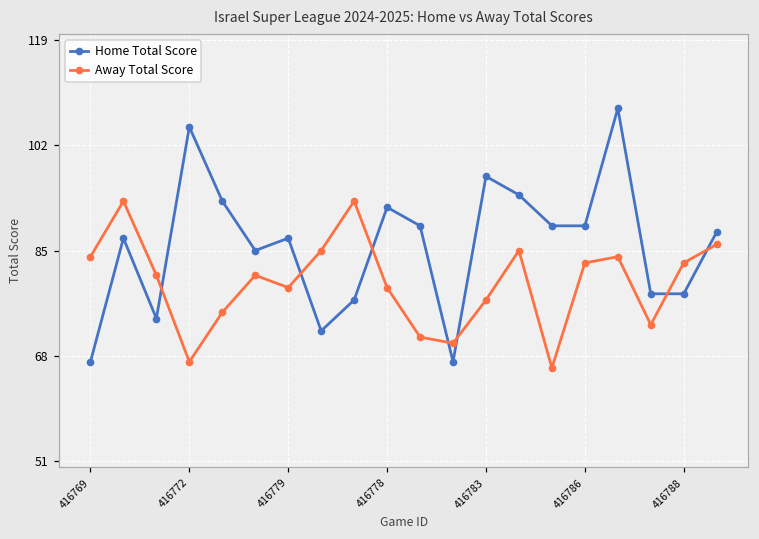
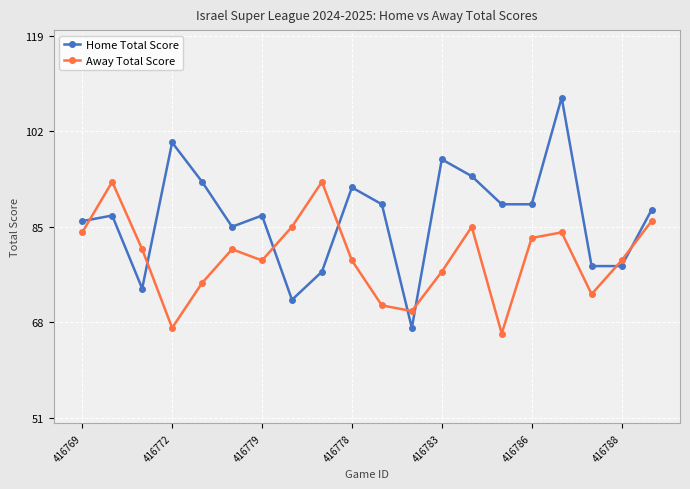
Home Total Score, 416769: 67 -> 86
Home Total Score, 416772: 105 -> 100
Away Total Score, 416788: 83 -> 79
